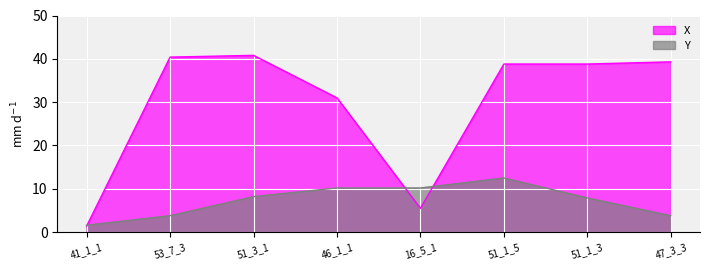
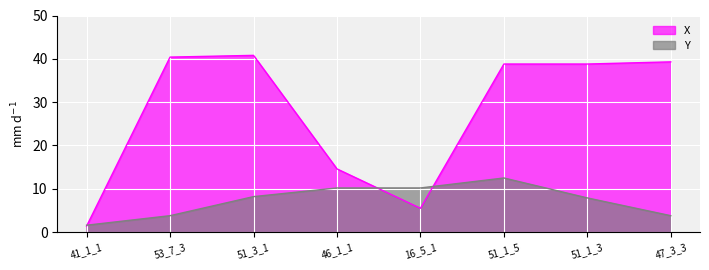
X, 46_1_1: 31 -> 15
